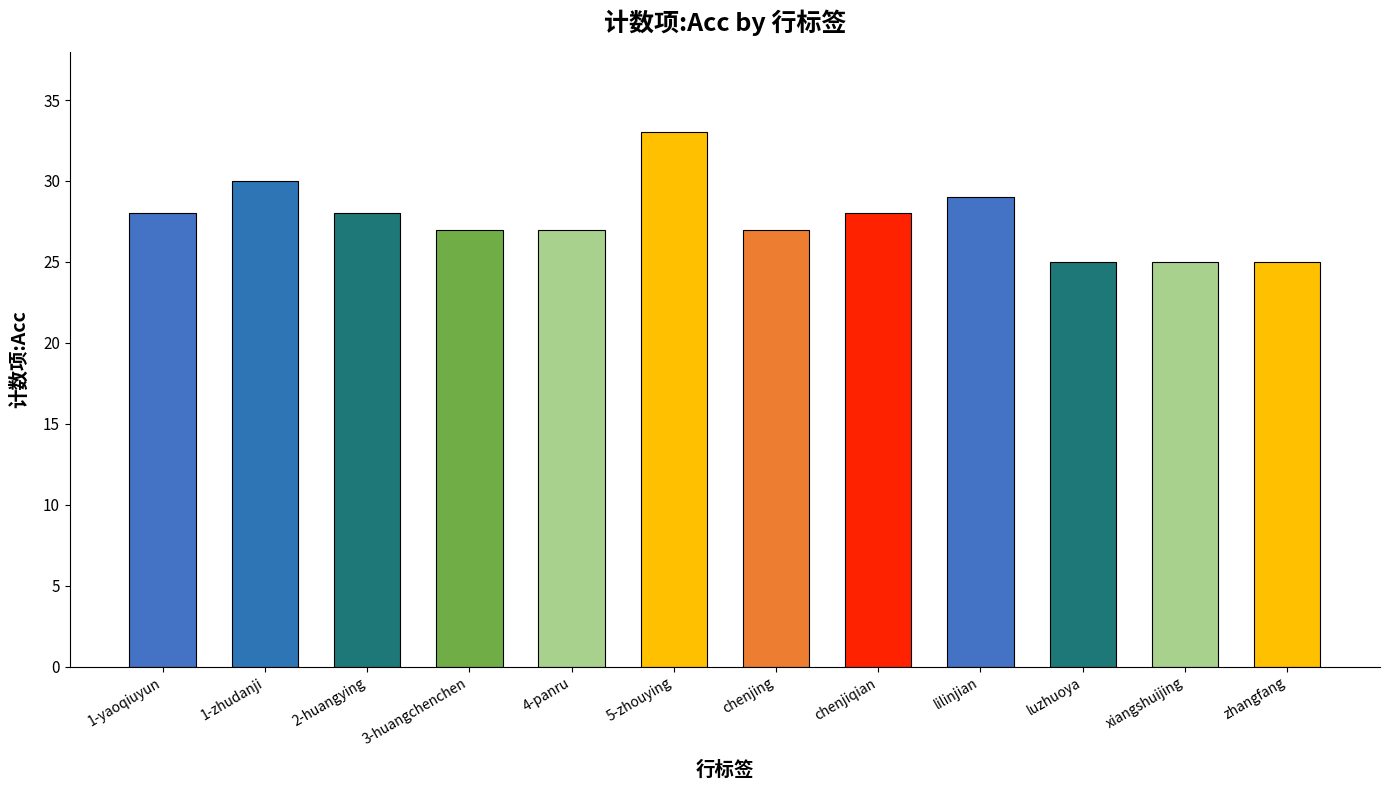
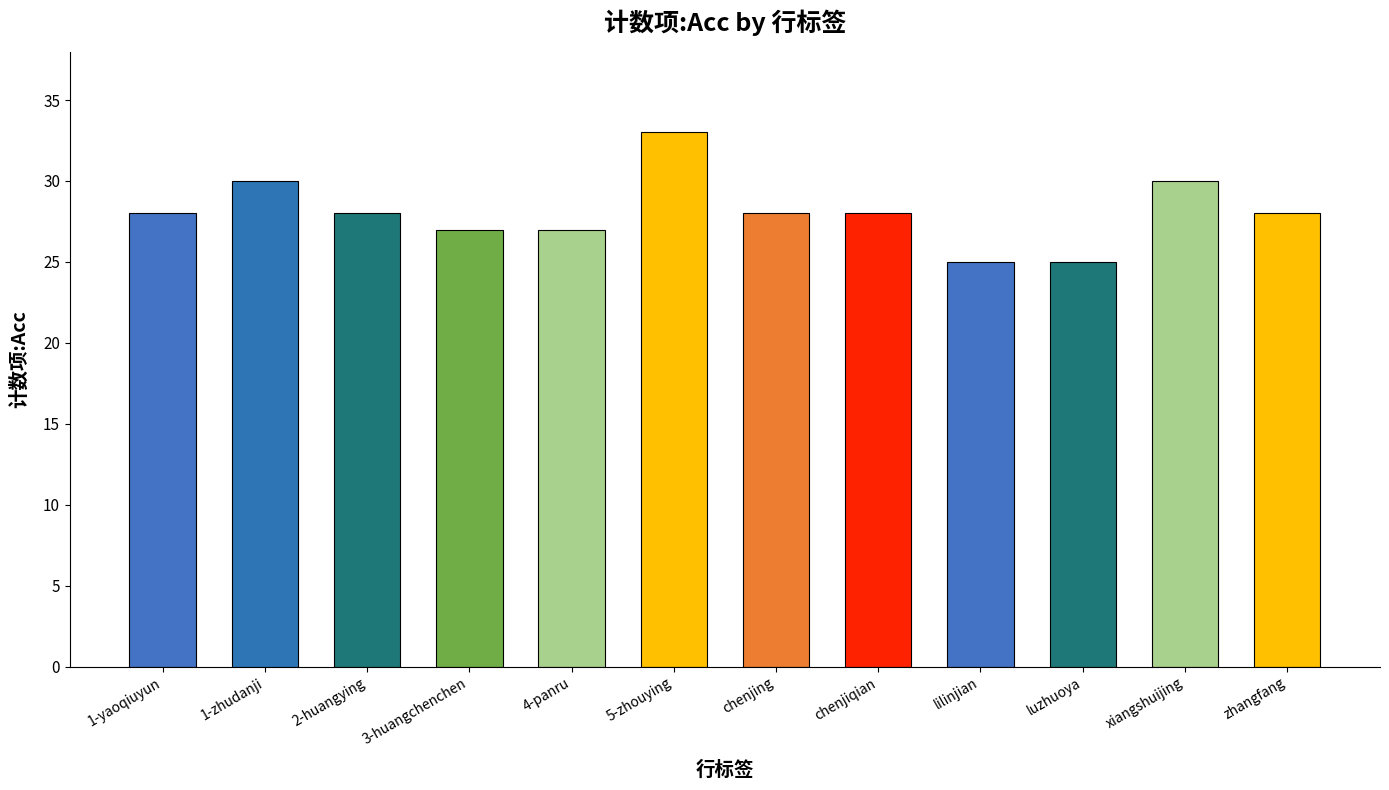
chenjing: 27 -> 28
lilinjian: 29 -> 25
xiangshuijing: 25 -> 30
zhangfang: 25 -> 28
